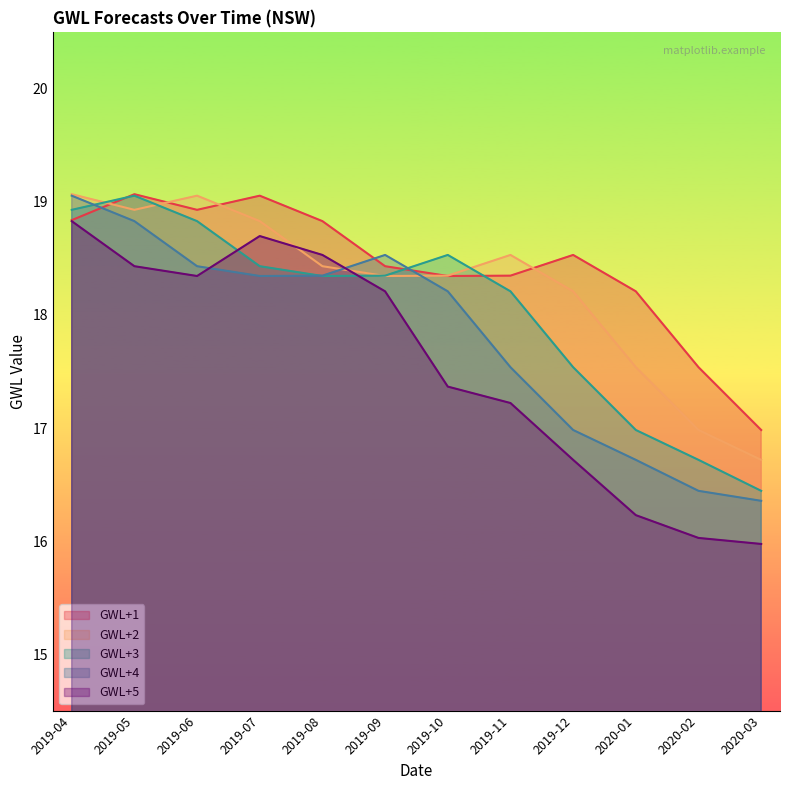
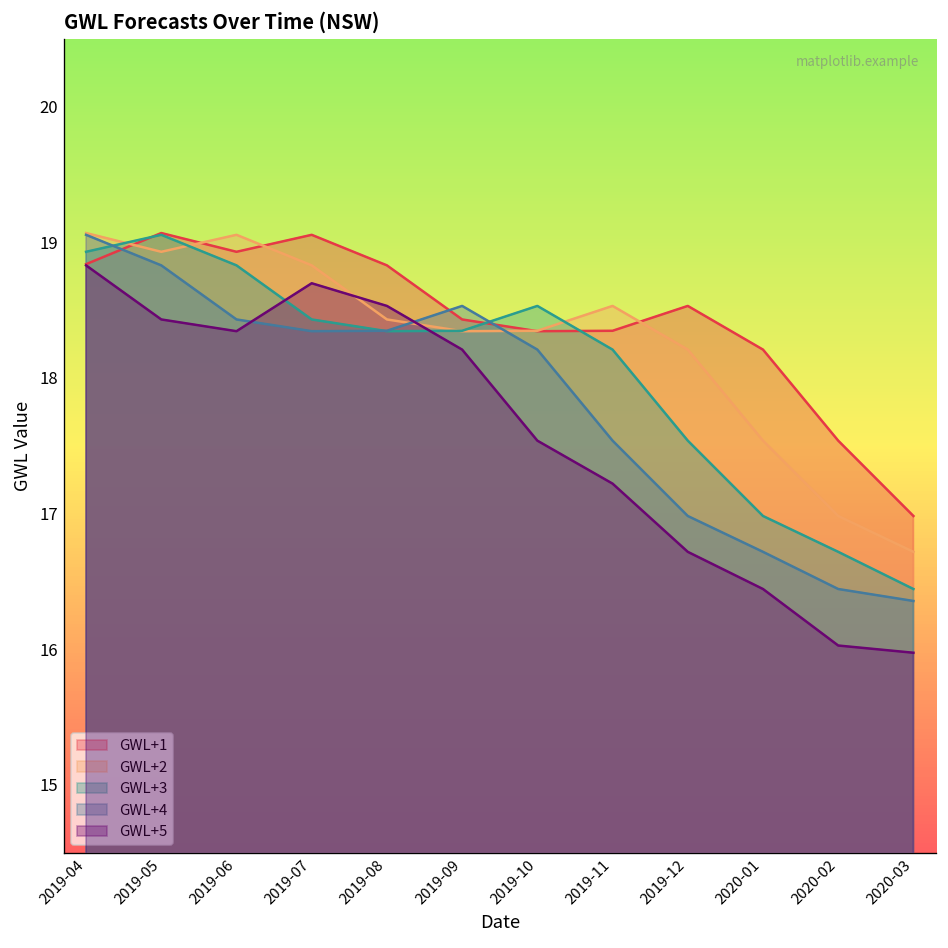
GWL+5, 2019-10: 17.37 -> 17.54
GWL+5, 2020-01: 16.23 -> 16.44
